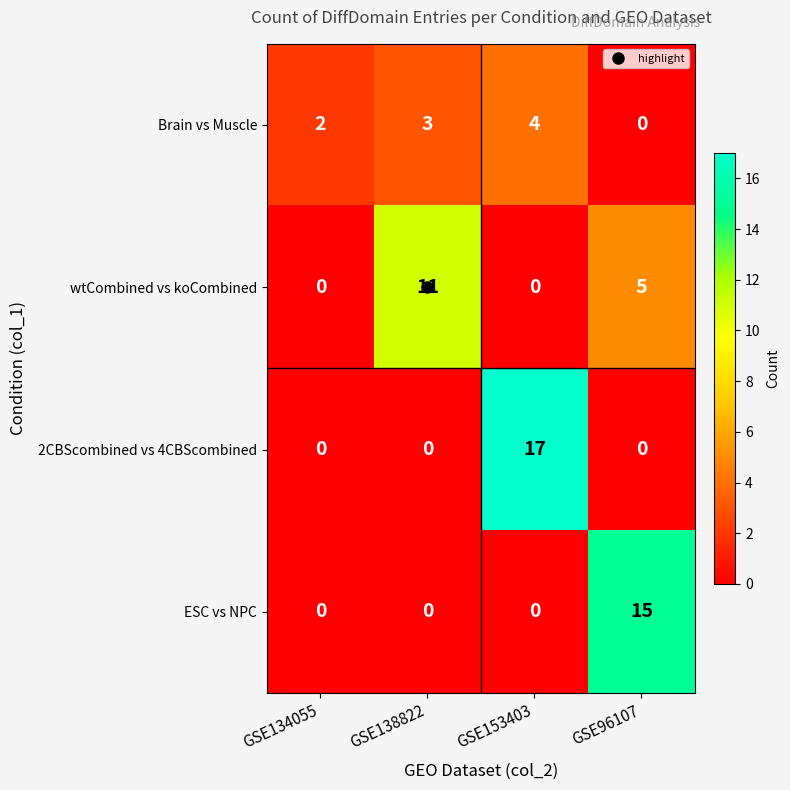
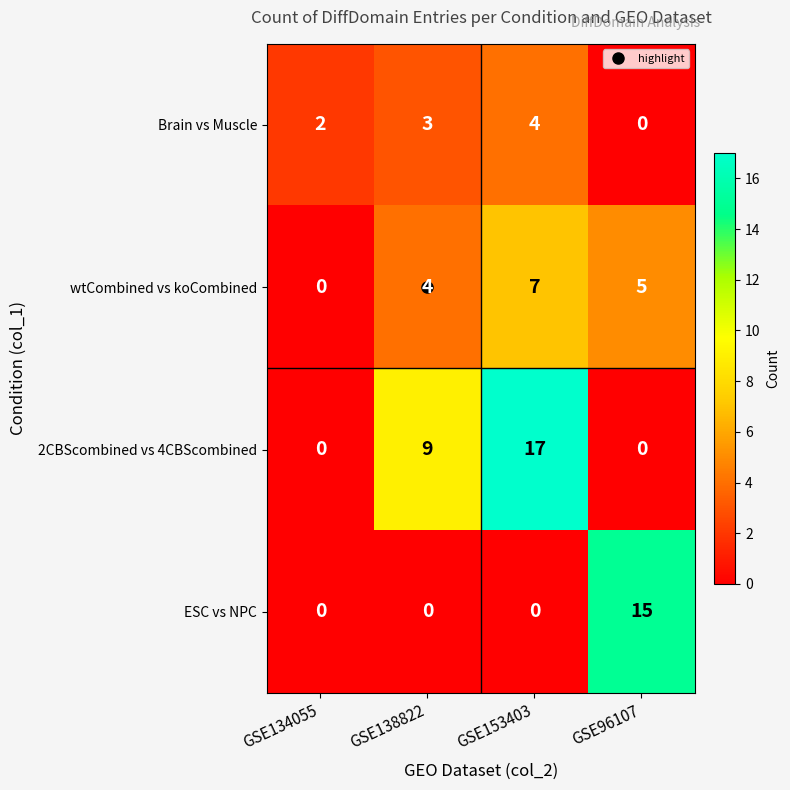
wtCombined vs koCombined, GSE138822: 11 -> 4
wtCombined vs koCombined, GSE153403: 0 -> 7
2CBScombined vs 4CBScombined, GSE138822: 0 -> 9
